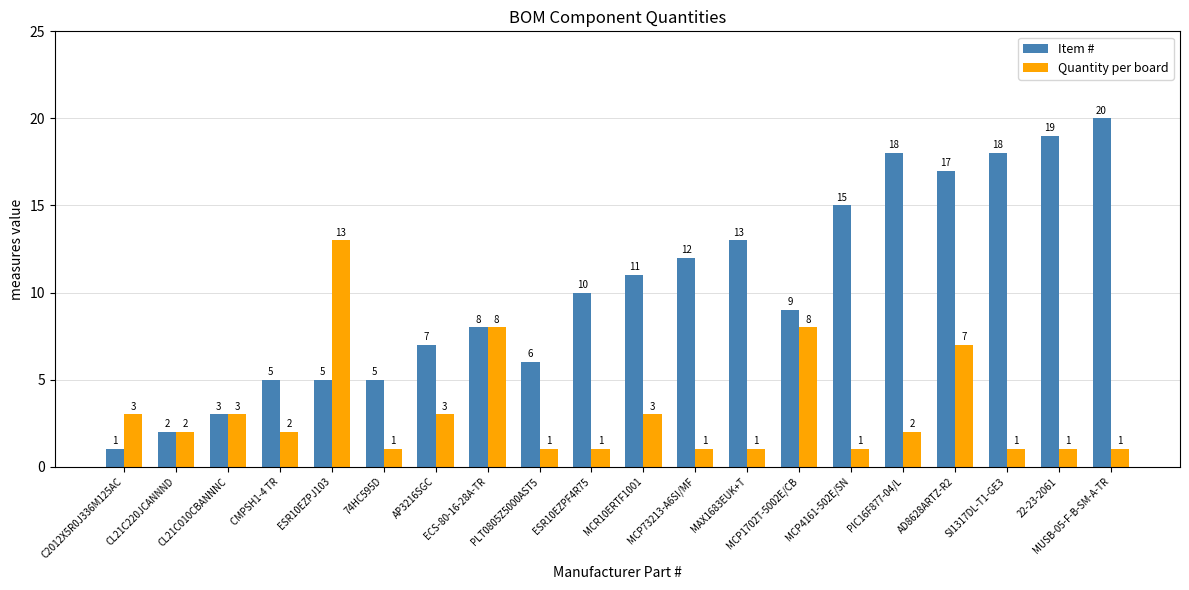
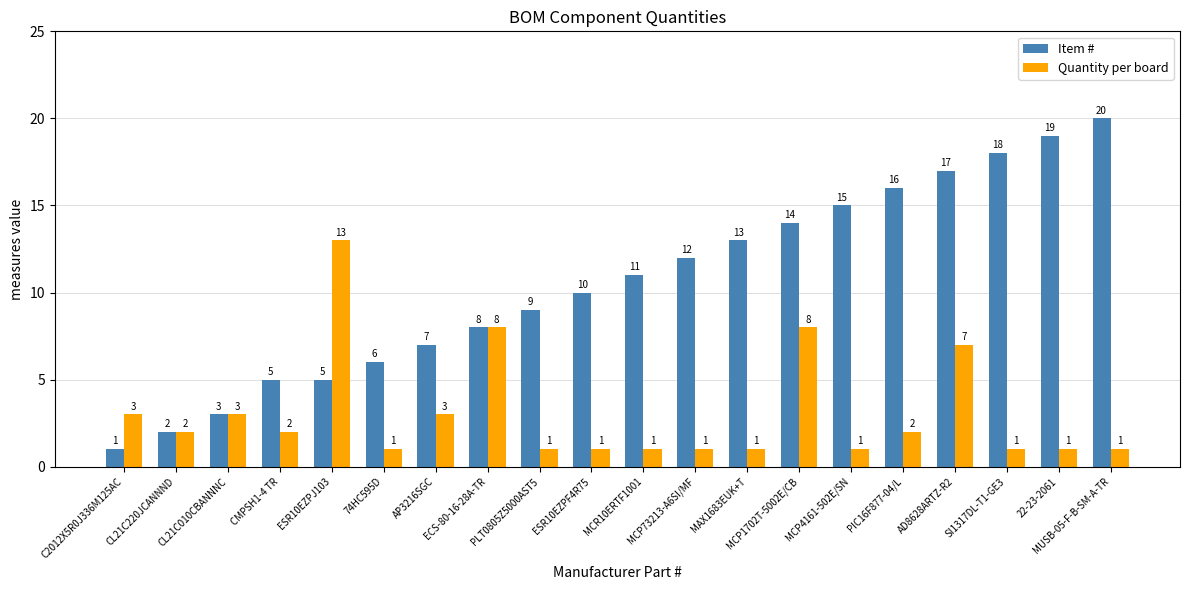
Item #, 74HC595D: 5 -> 6
Item #, PLT0805Z5000AST5: 6 -> 9
Quantity per board, MCR10ERTF1001: 3 -> 1
Item #, MCP1702T-5002E/CB: 9 -> 14
Item #, PIC16F877-04/L: 18 -> 16
